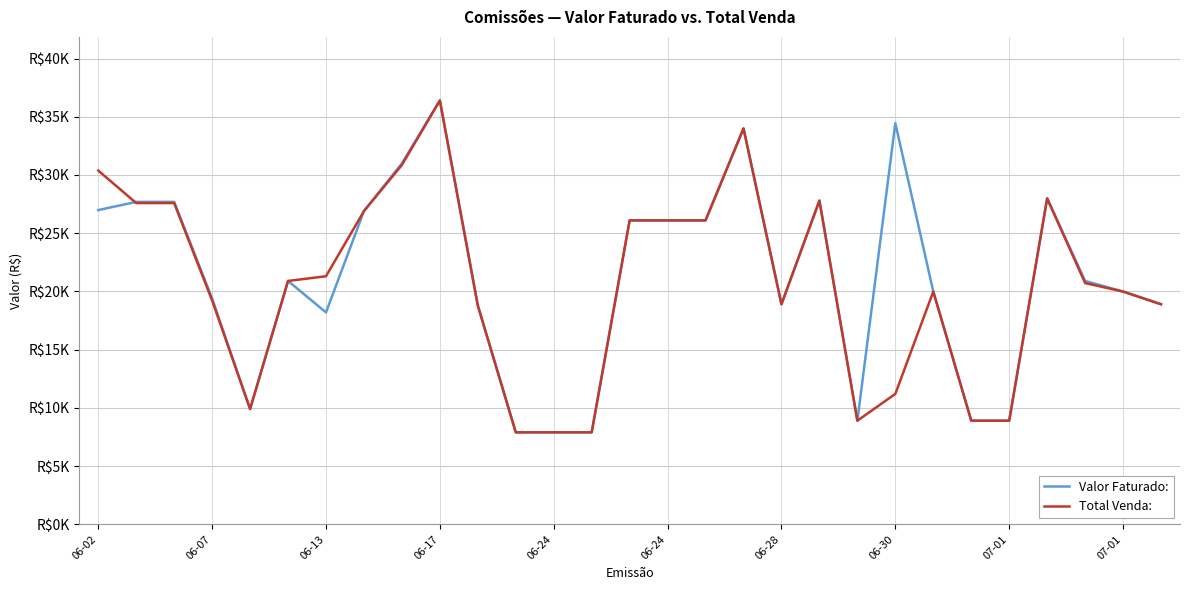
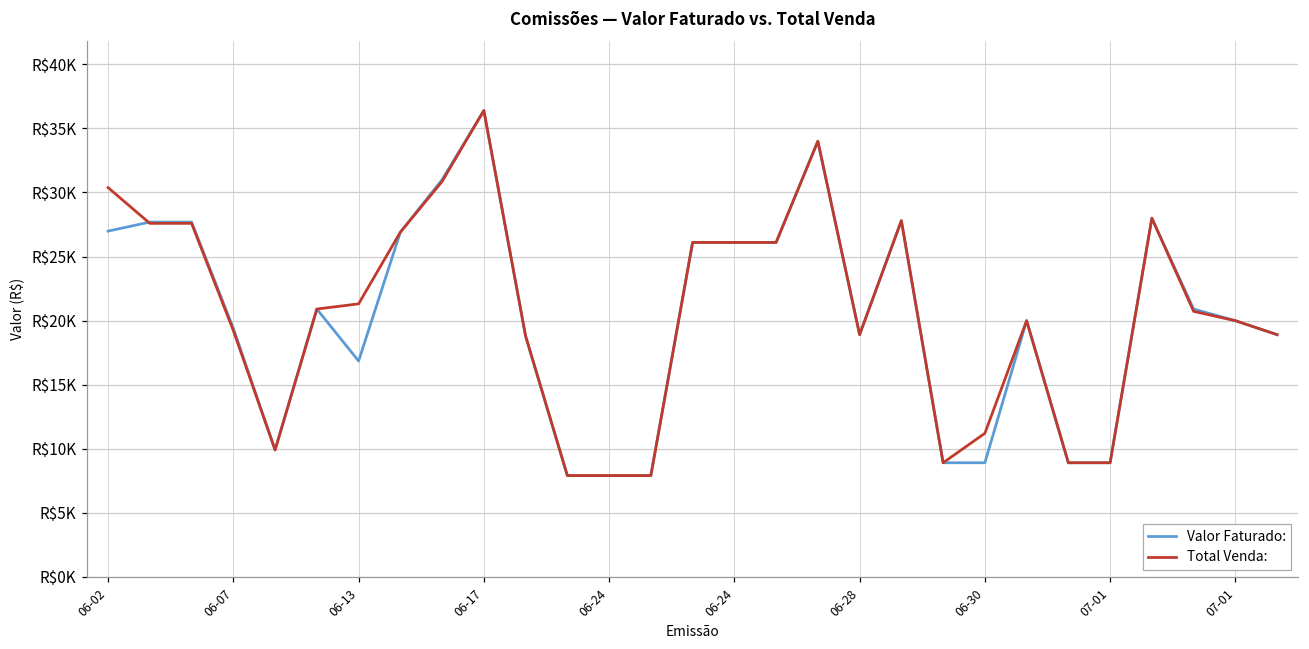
Valor Faturado:, 06-13: R$18200 -> R$16800
Valor Faturado:, 06-30: R$34400 -> R$8900
